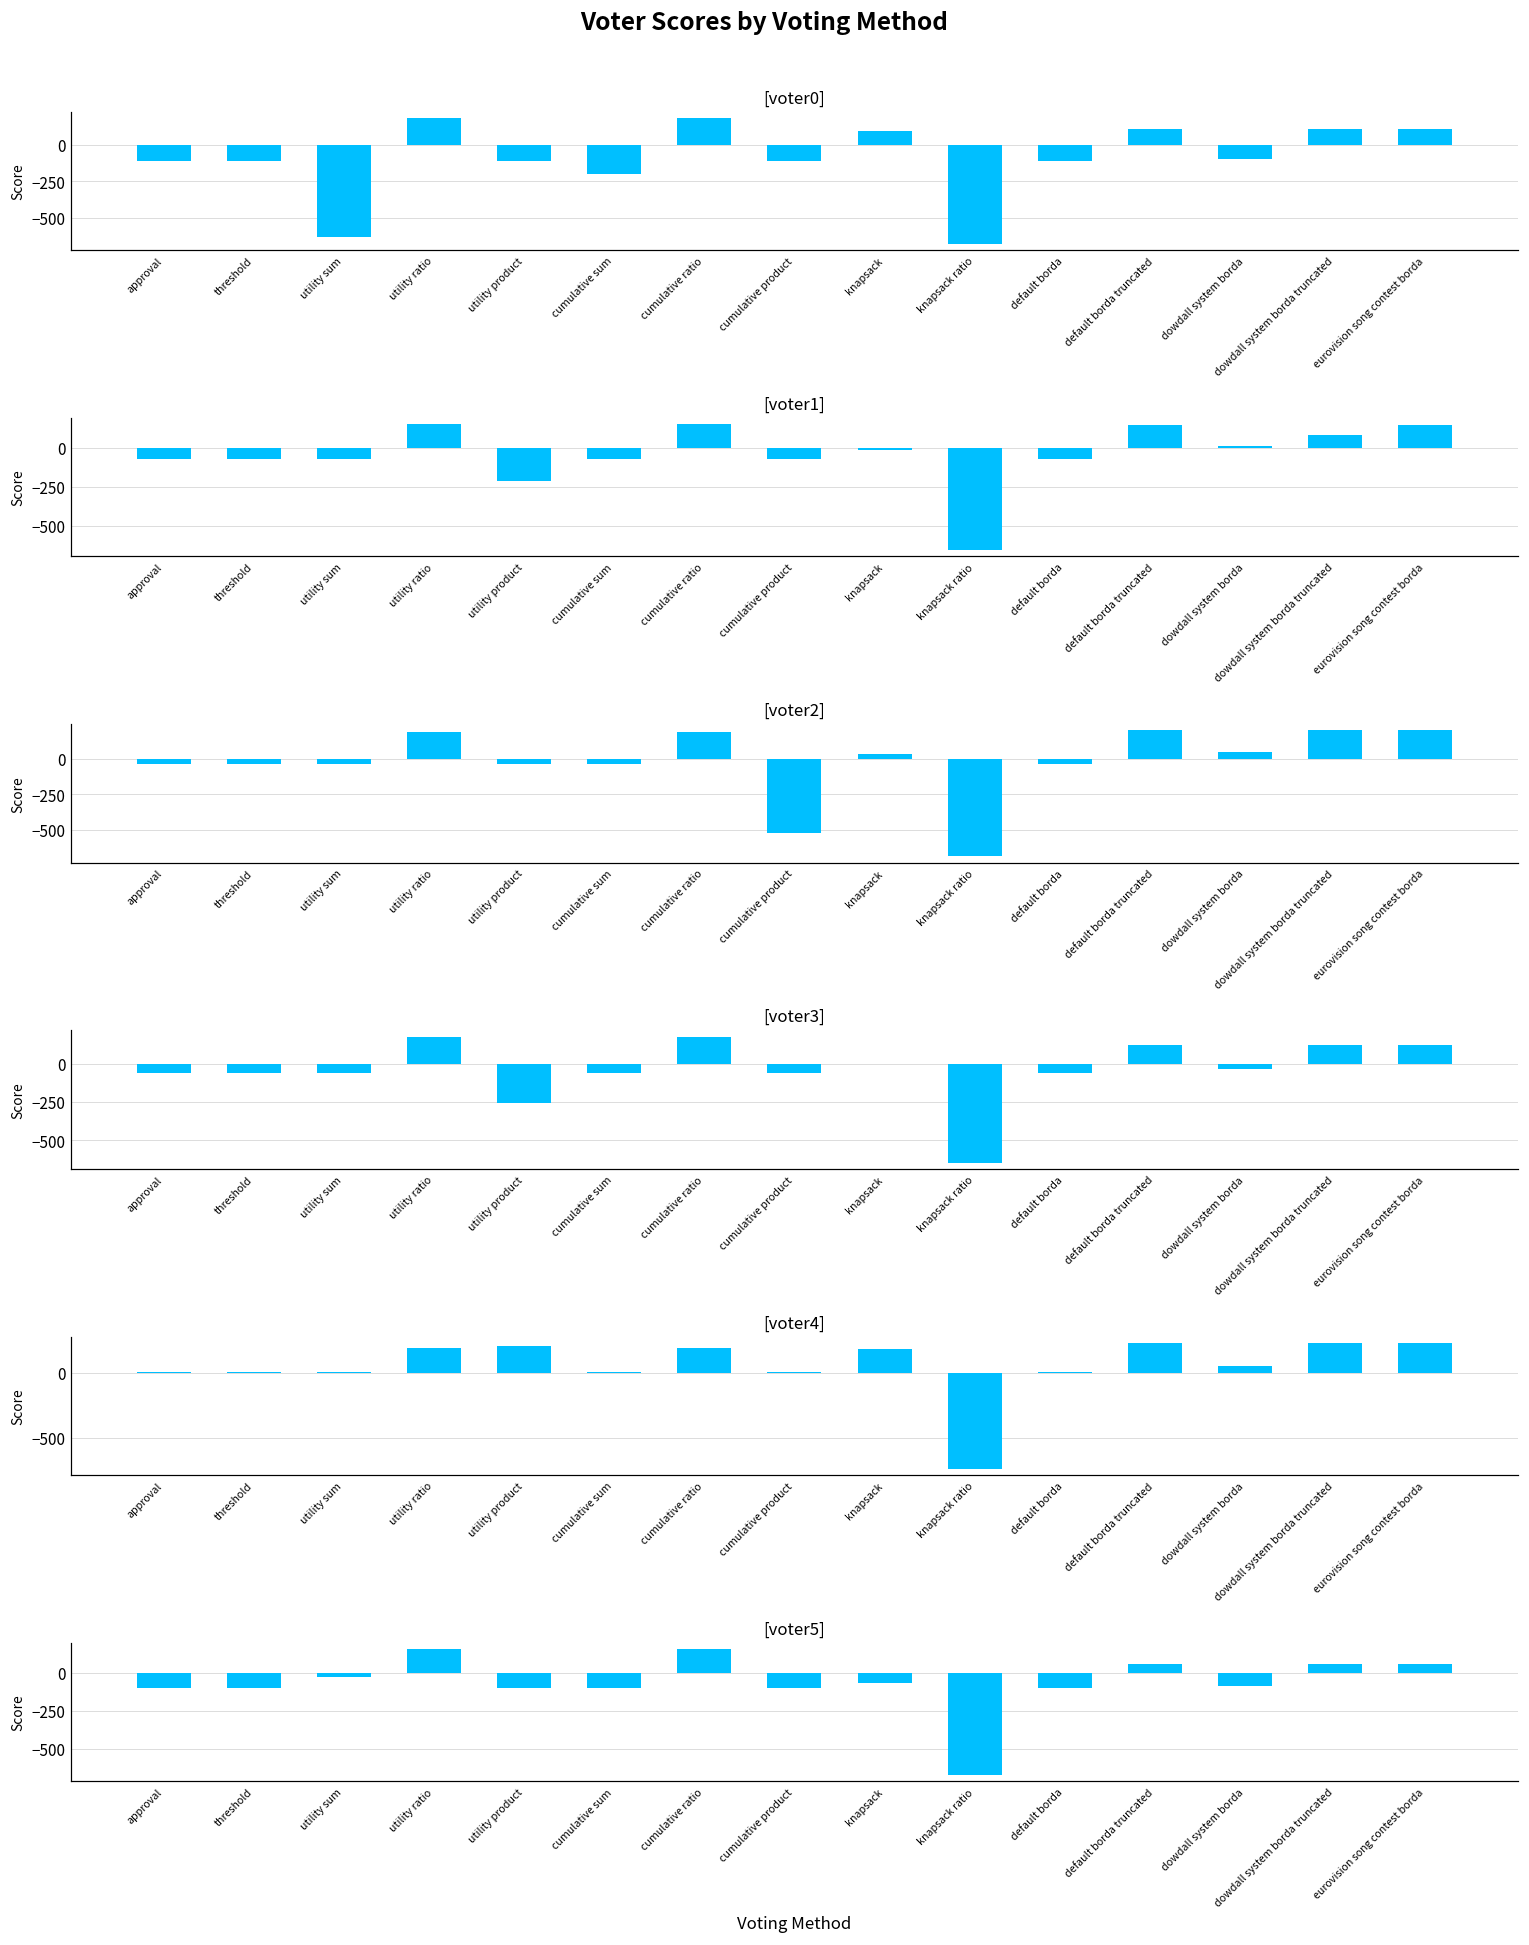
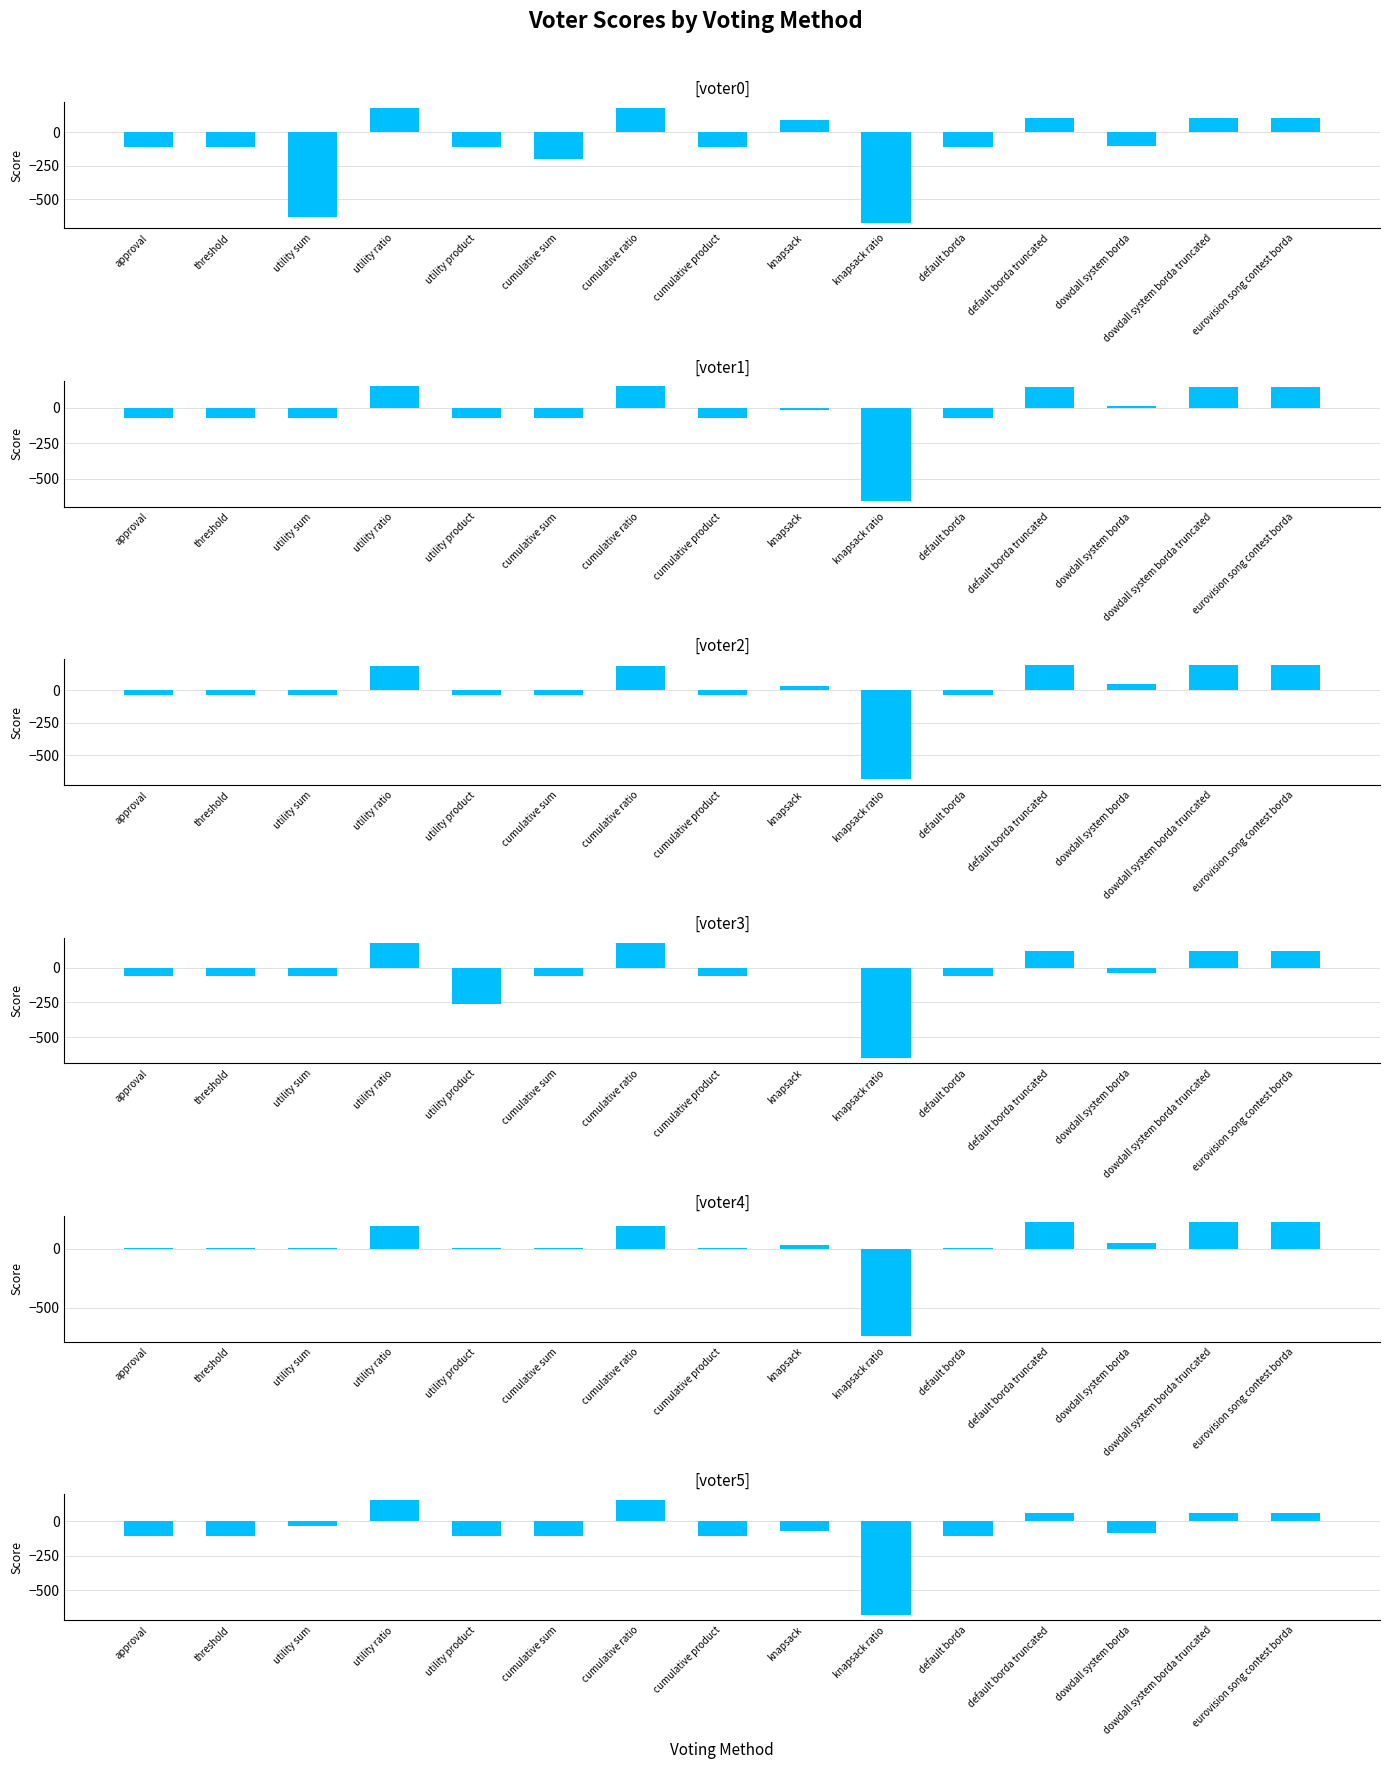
[voter1], utility product: -210 -> -70
[voter1], dowdall system borda truncated: 80 -> 150
[voter2], cumulative product: -520 -> -40
[voter4], utility product: 200 -> 10
[voter4], knapsack: 180 -> 30
